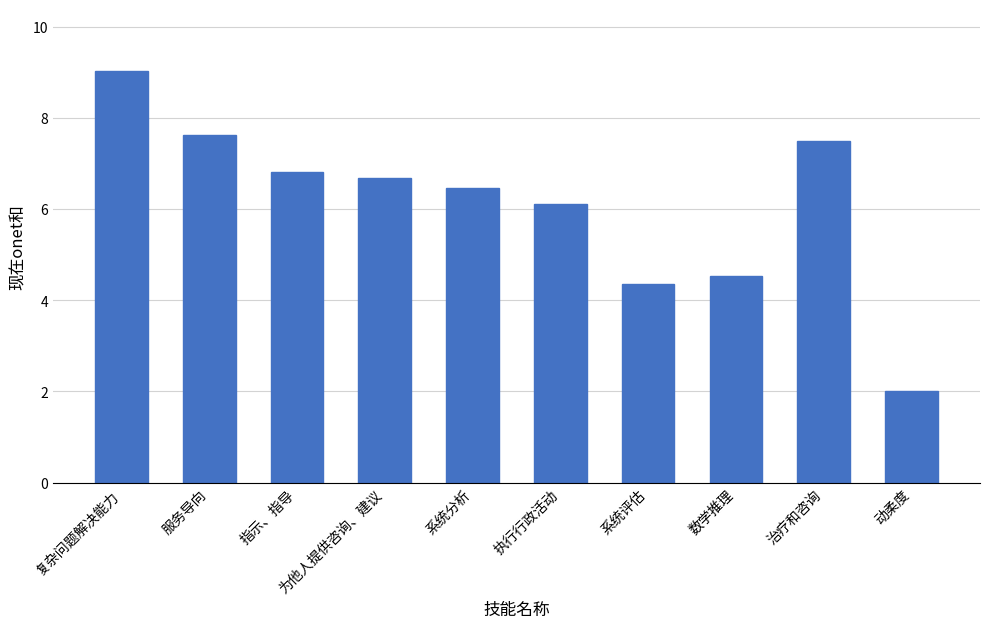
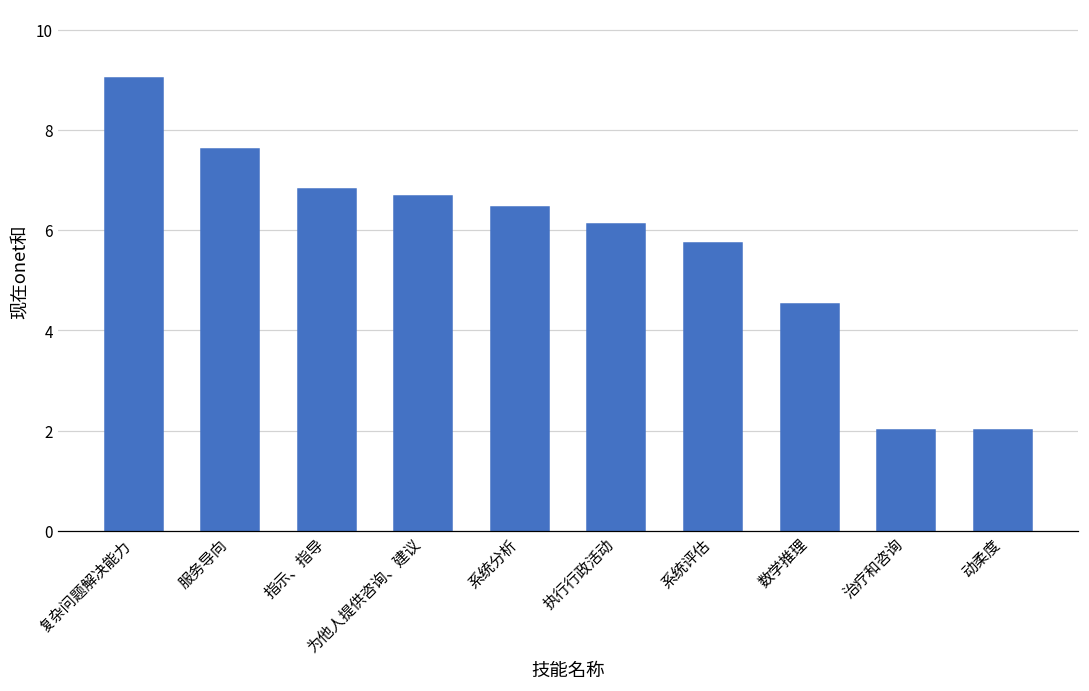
系统评估: 4.4 -> 5.8
治疗和咨询: 7.5 -> 2.0
